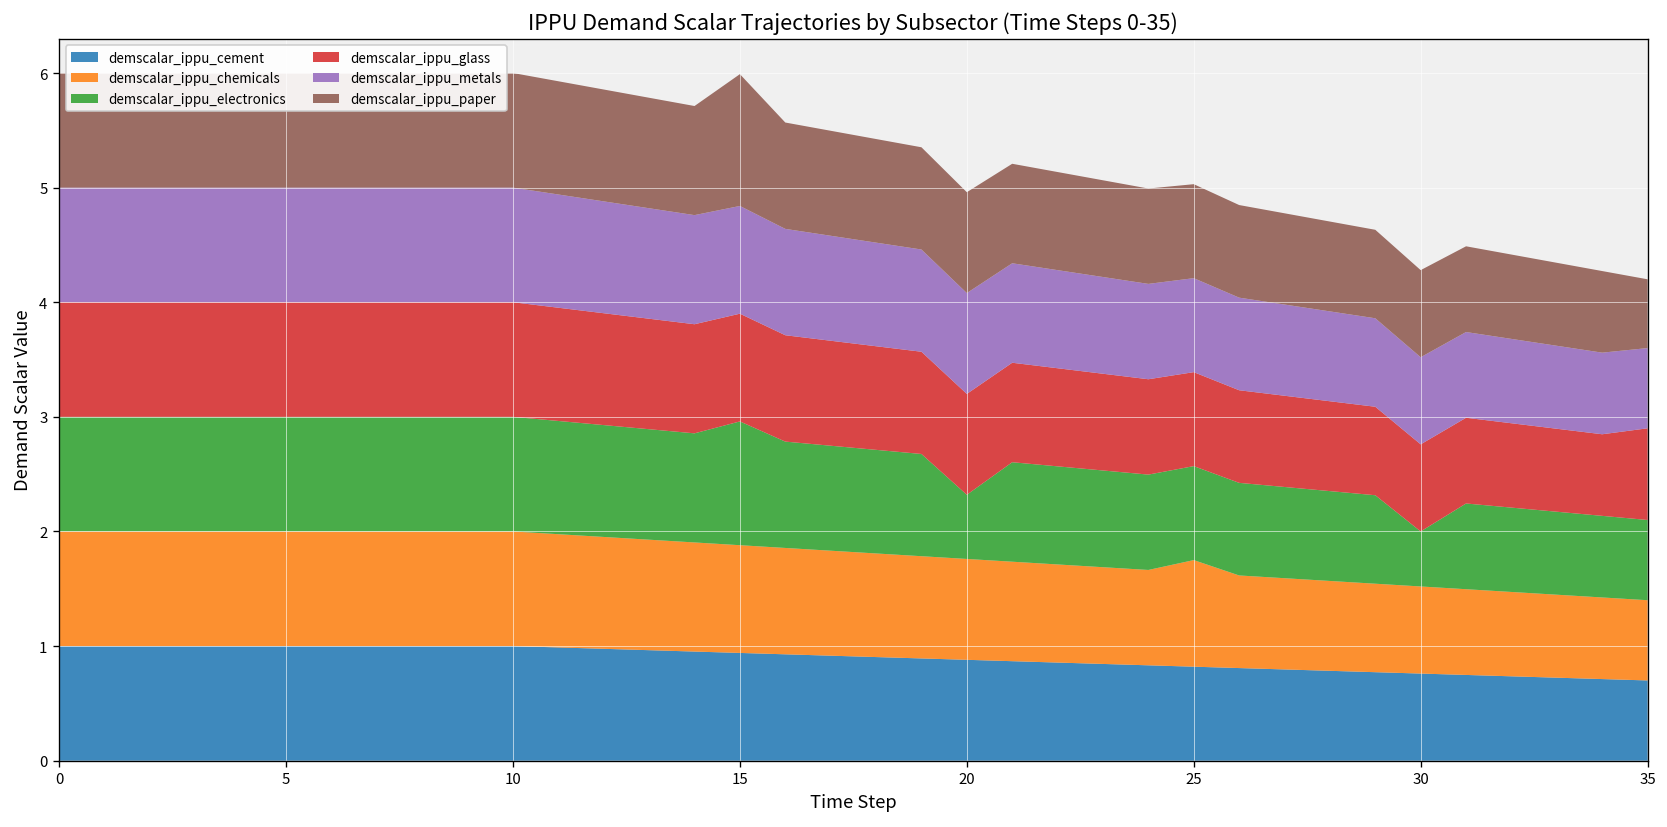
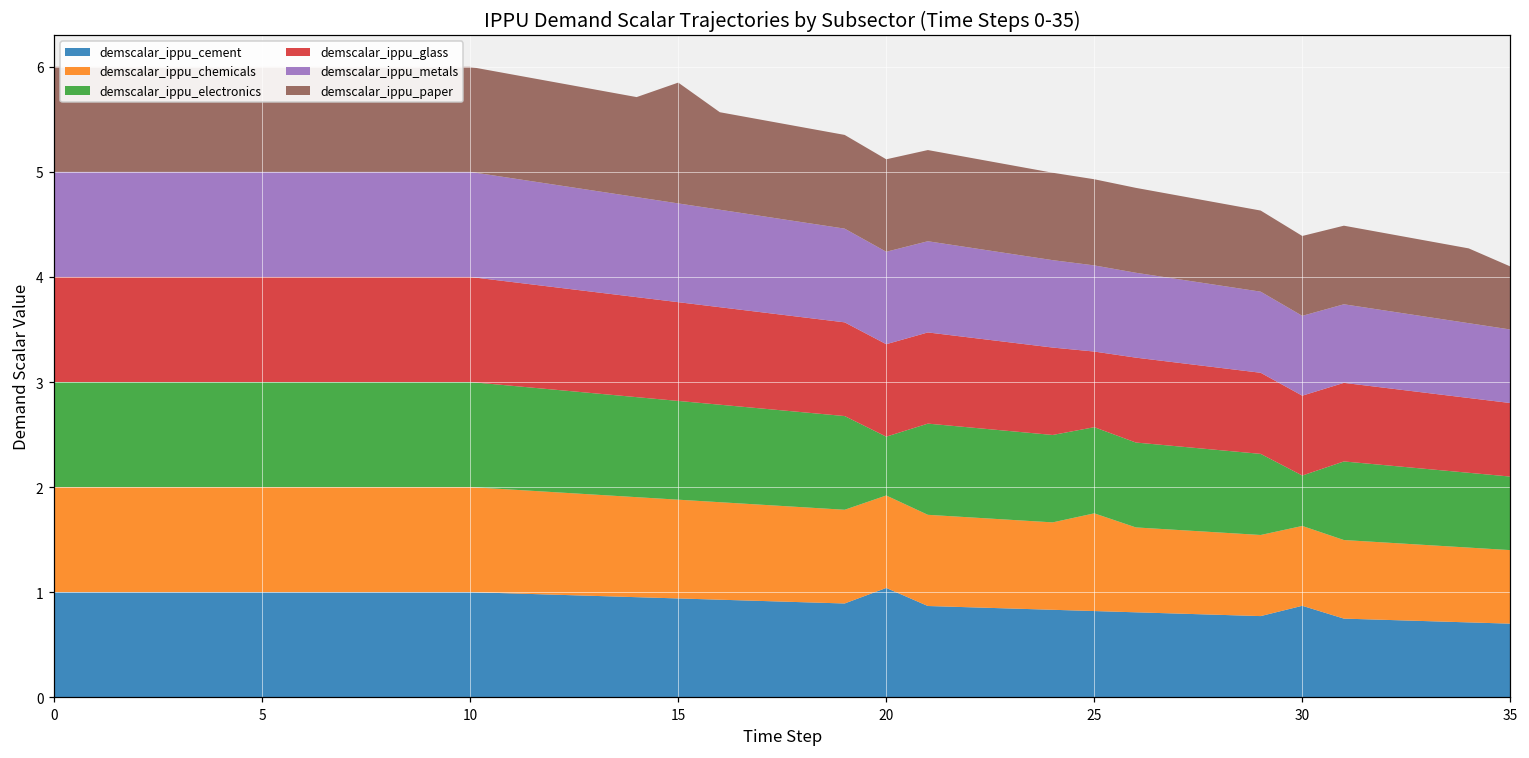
demscalar_ippu_electronics, 15: 1.1 -> 0.9
demscalar_ippu_cement, 20: 0.9 -> 1.0
demscalar_ippu_glass, 25: 0.8 -> 0.7
demscalar_ippu_cement, 30: 0.8 -> 0.9
demscalar_ippu_glass, 35: 0.8 -> 0.7
